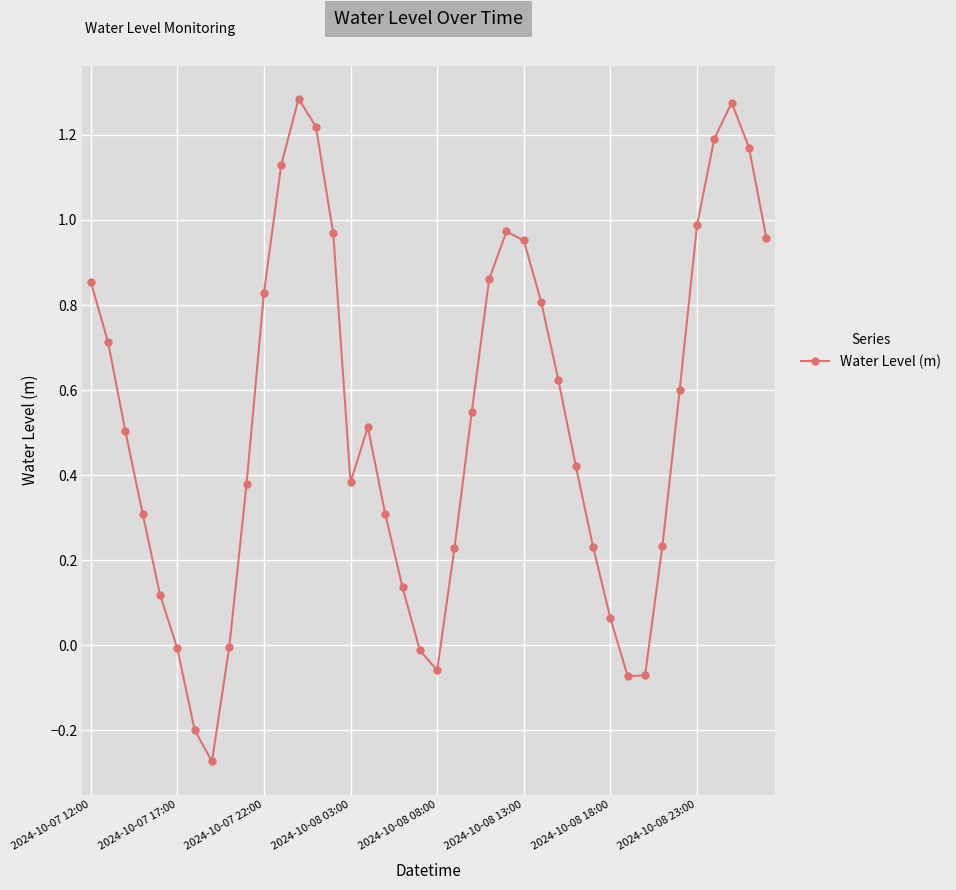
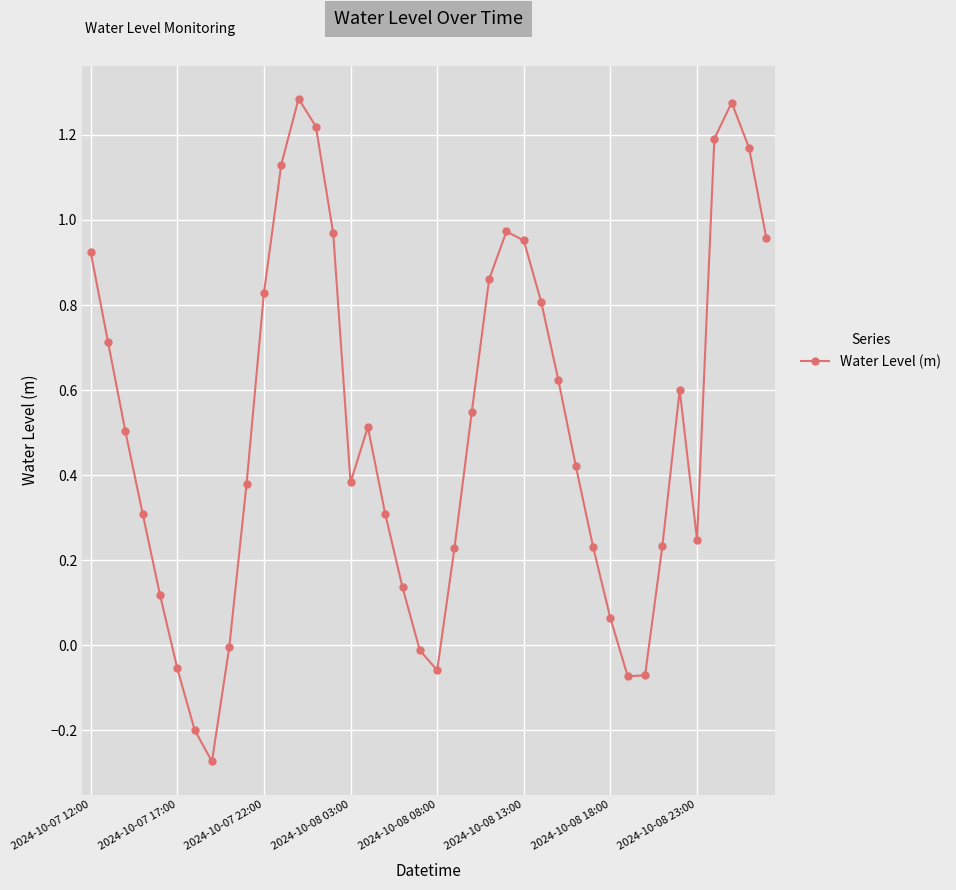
2024-10-07 12:00: 0.86 -> 0.92
2024-10-07 17:00: -0.01 -> -0.05
2024-10-08 23:00: 0.99 -> 0.25
